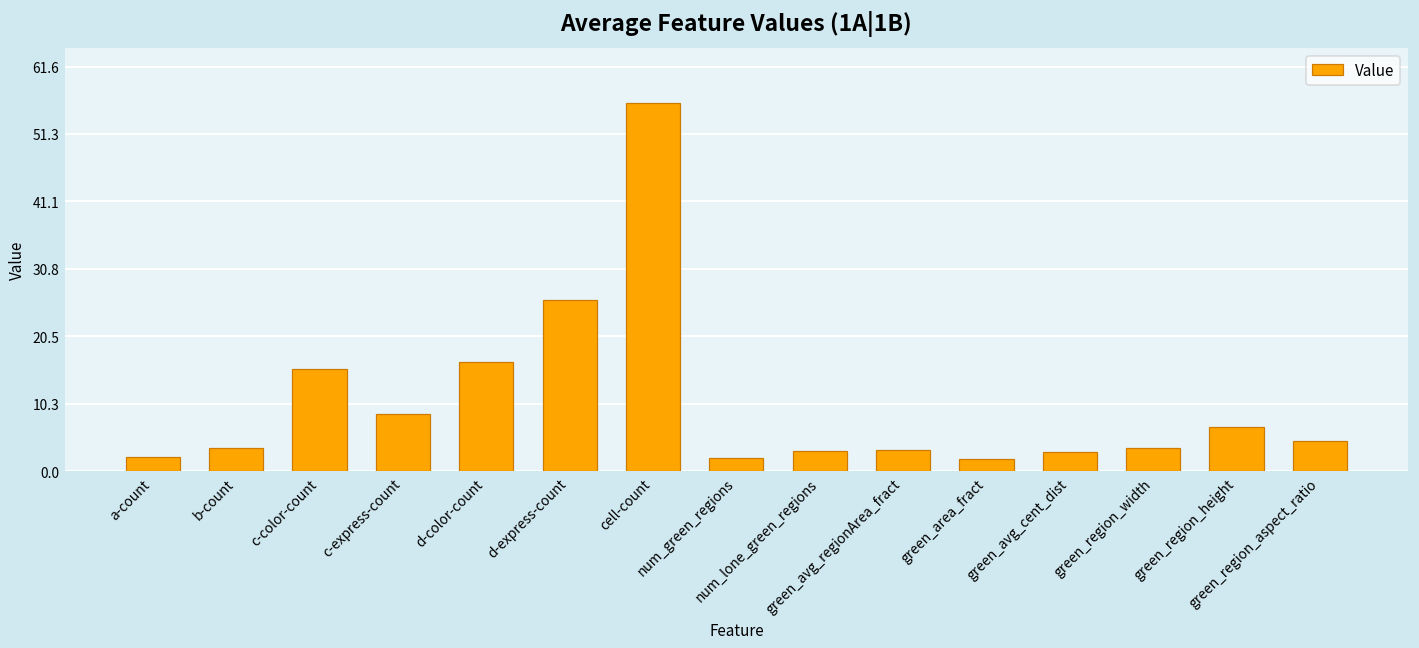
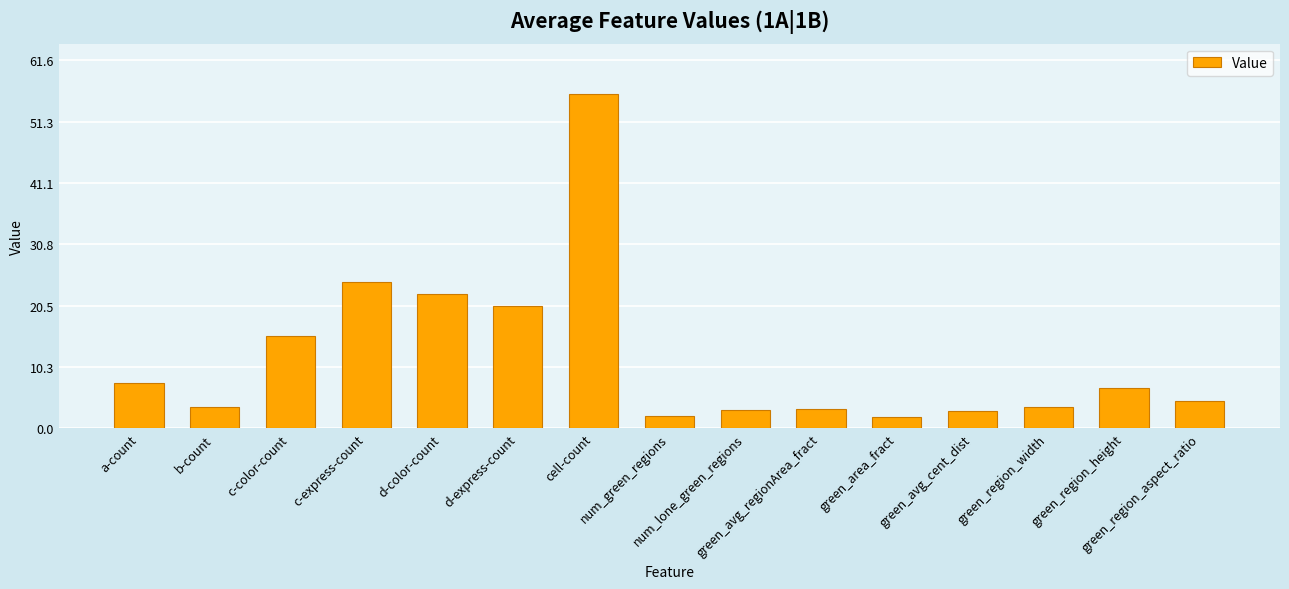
a-count: 2 -> 8
c-express-count: 9 -> 25
d-color-count: 17 -> 23
d-express-count: 26 -> 21
